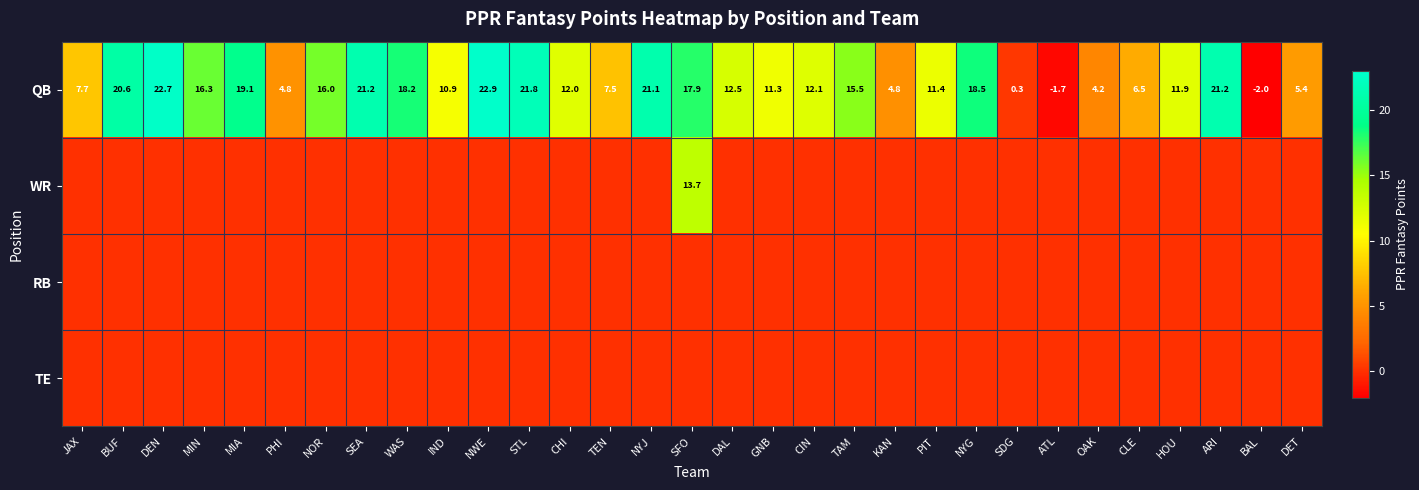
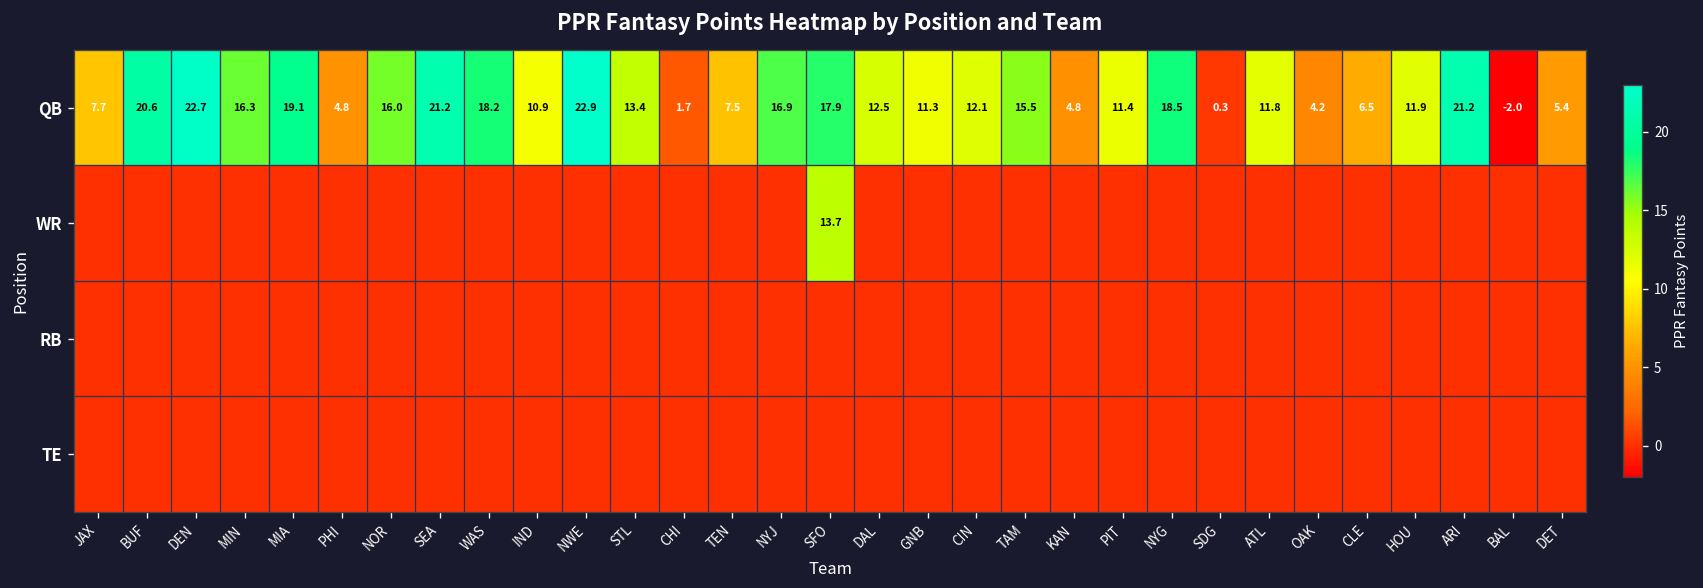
QB, STL: 21.8 -> 13.4
QB, CHI: 12.0 -> 1.7
QB, NYJ: 21.1 -> 16.9
QB, ATL: -1.7 -> 11.8
